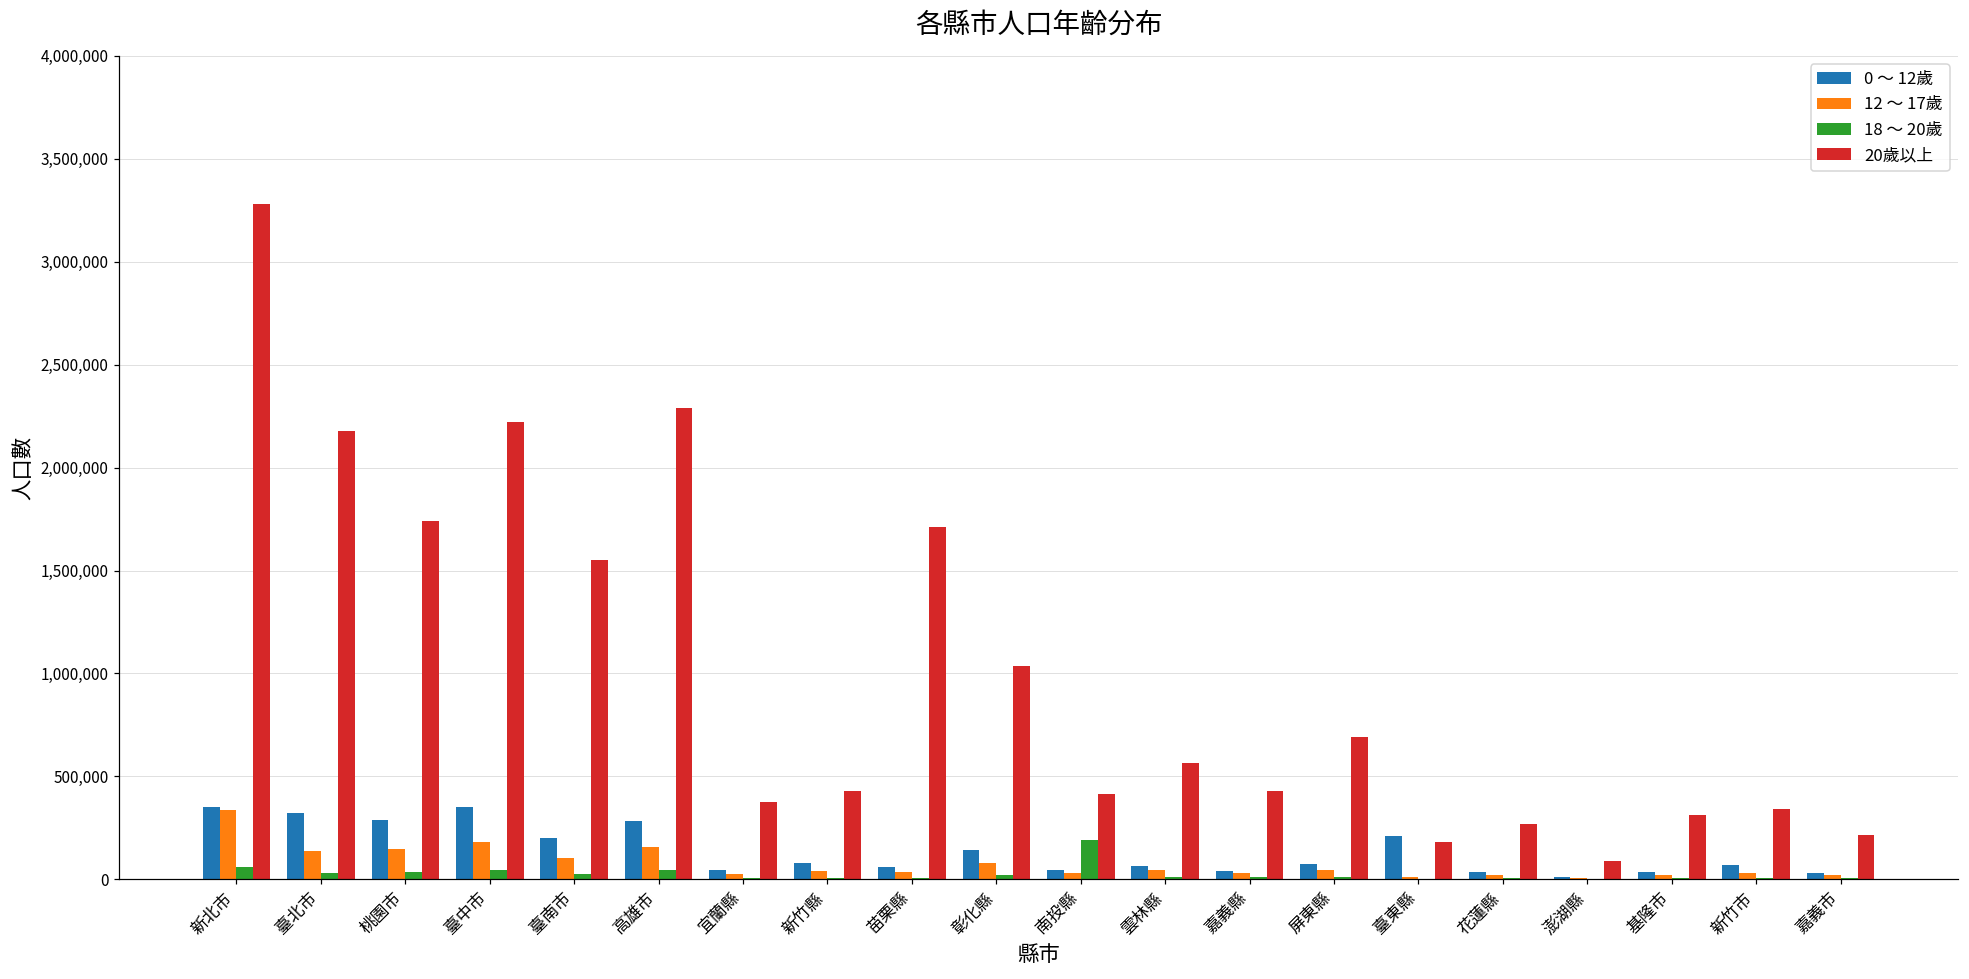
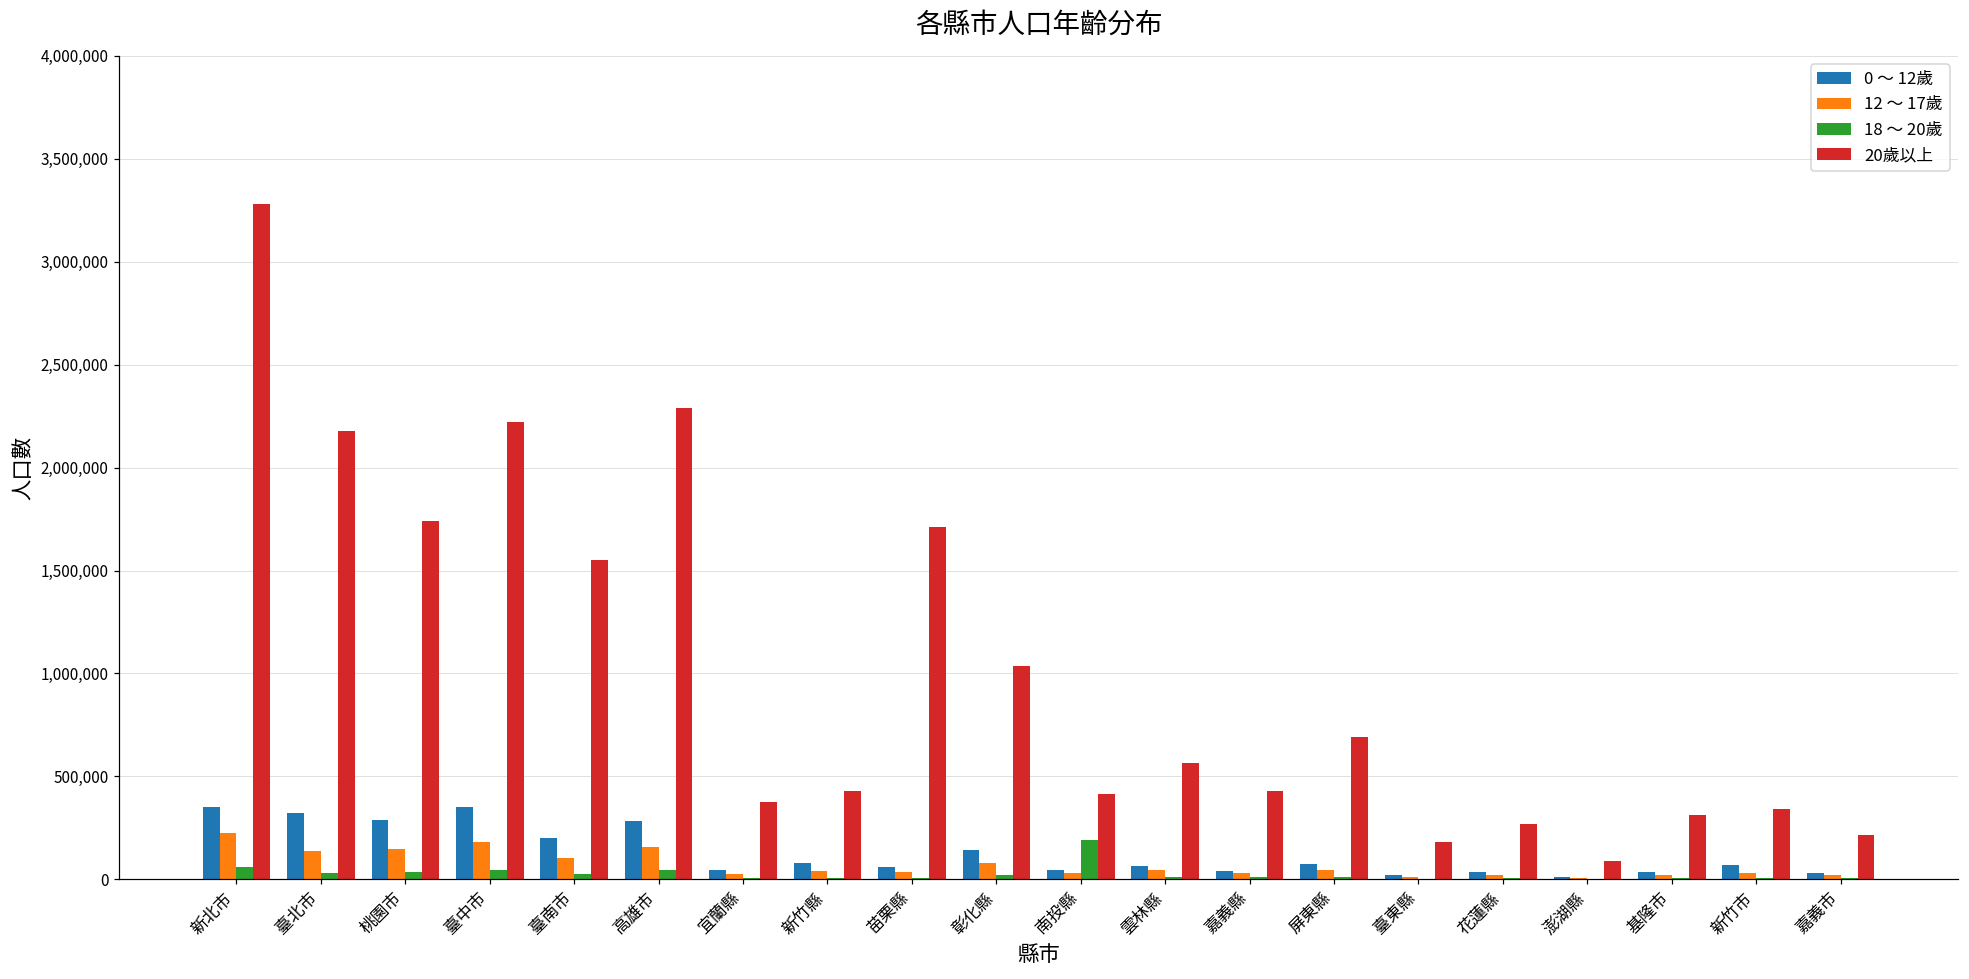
12 ～ 17歲, 新北市: 340,000 -> 220,000
0 ～ 12歲, 臺東縣: 210,000 -> 20,000
